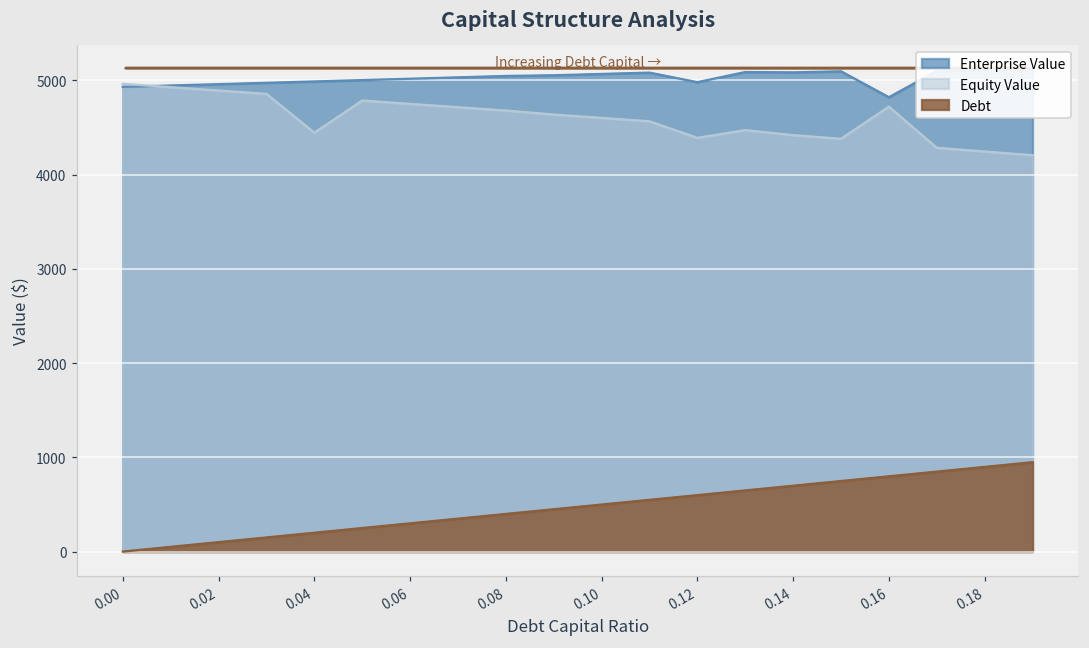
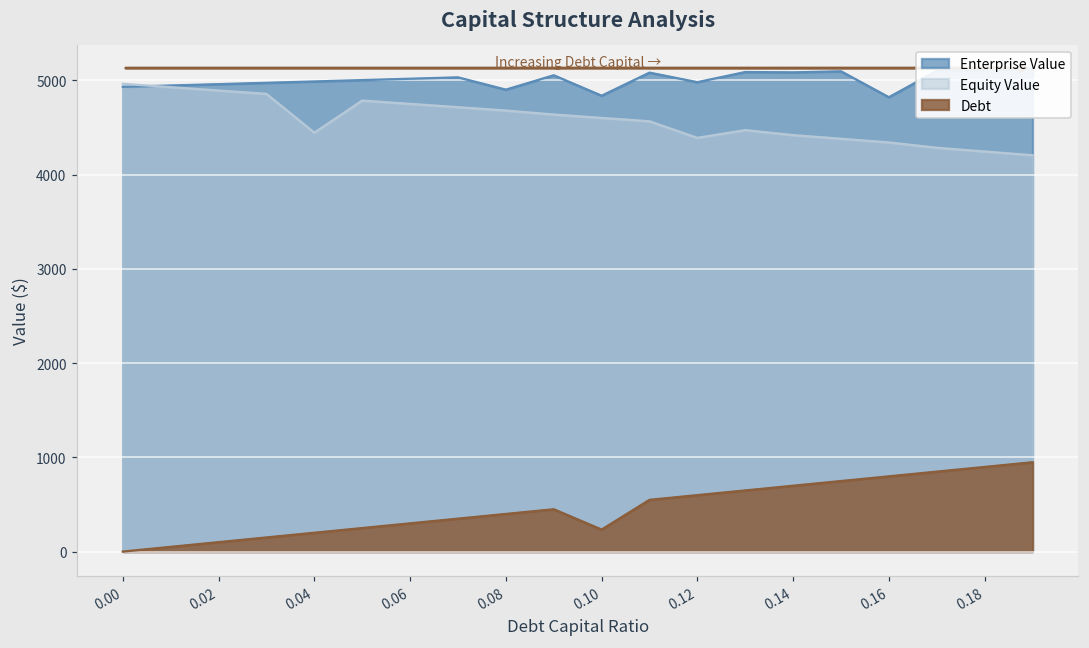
Enterprise Value, 0.08: 5000 -> 4900
Enterprise Value, 0.10: 5100 -> 4800
Debt, 0.10: 500 -> 200
Equity Value, 0.16: 4700 -> 4300
